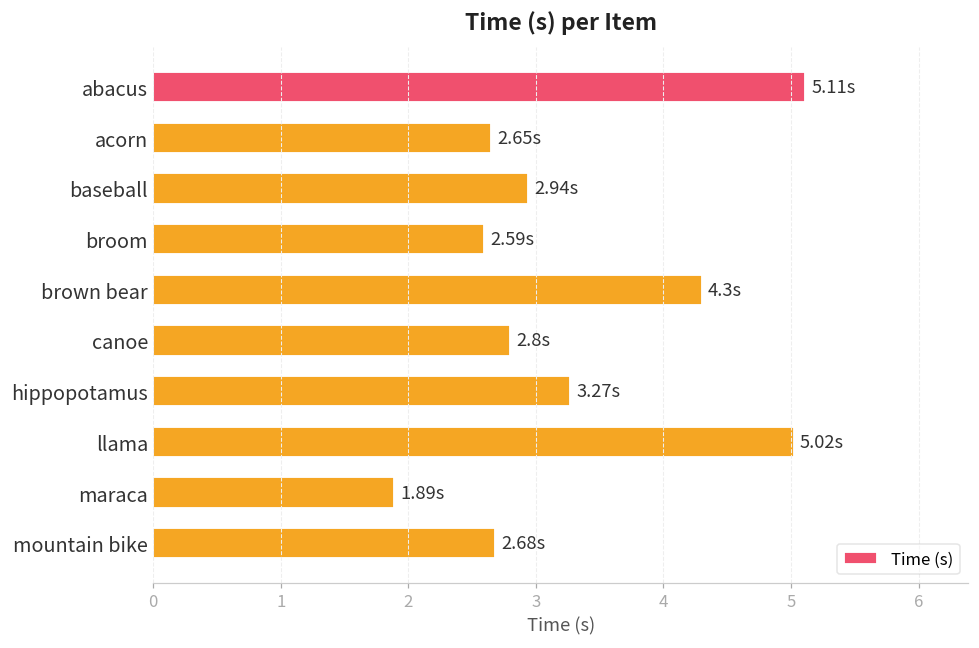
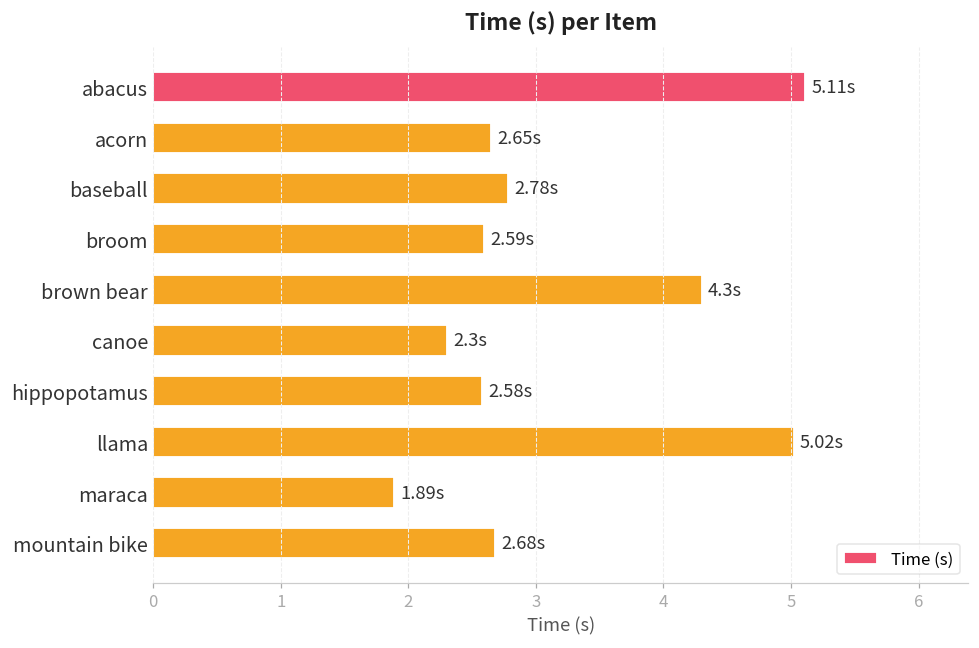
baseball: 2.94s -> 2.78s
canoe: 2.8s -> 2.3s
hippopotamus: 3.27s -> 2.58s
